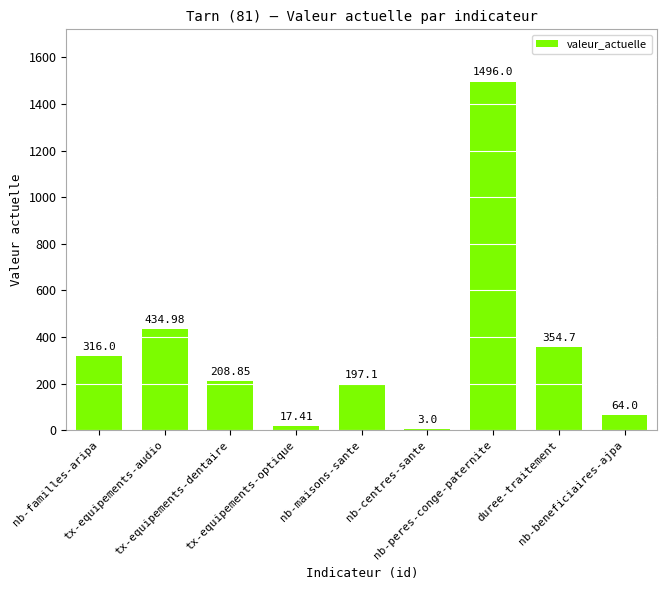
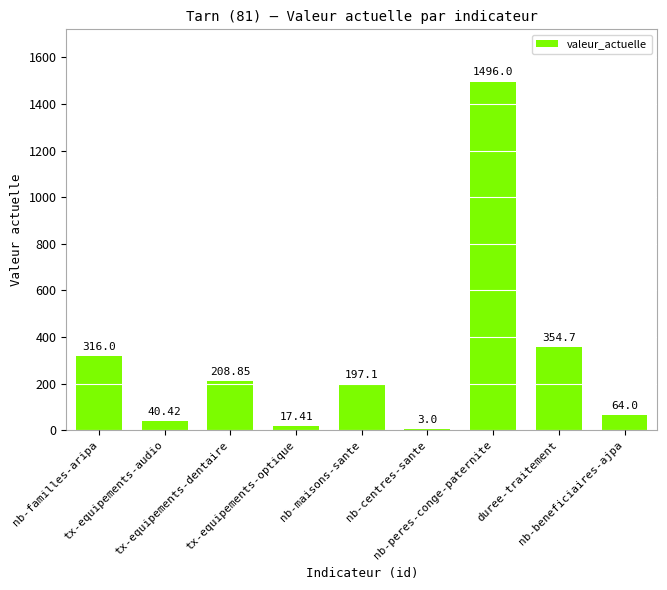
tx-equipements-audio: 434.98 -> 40.42
